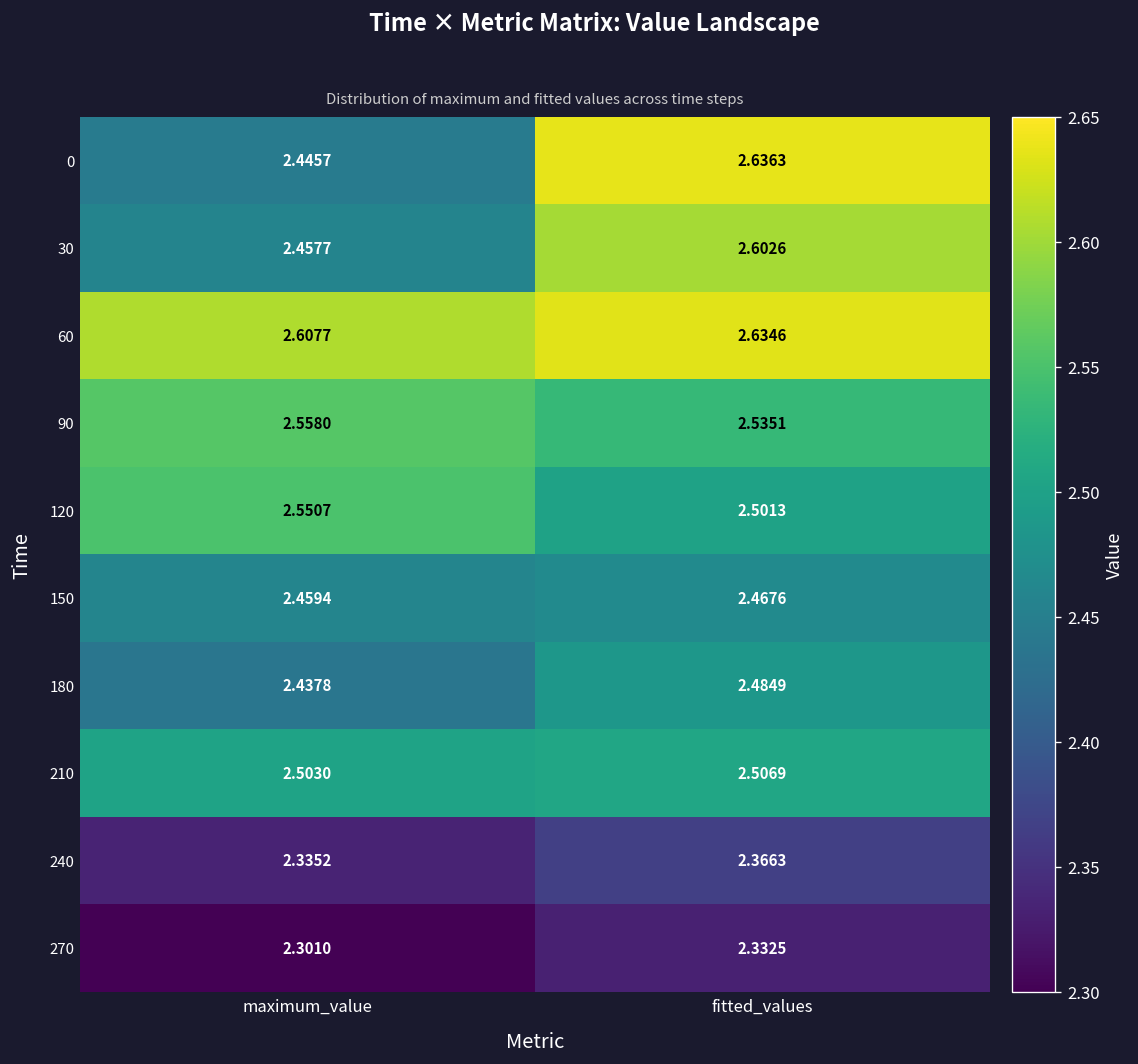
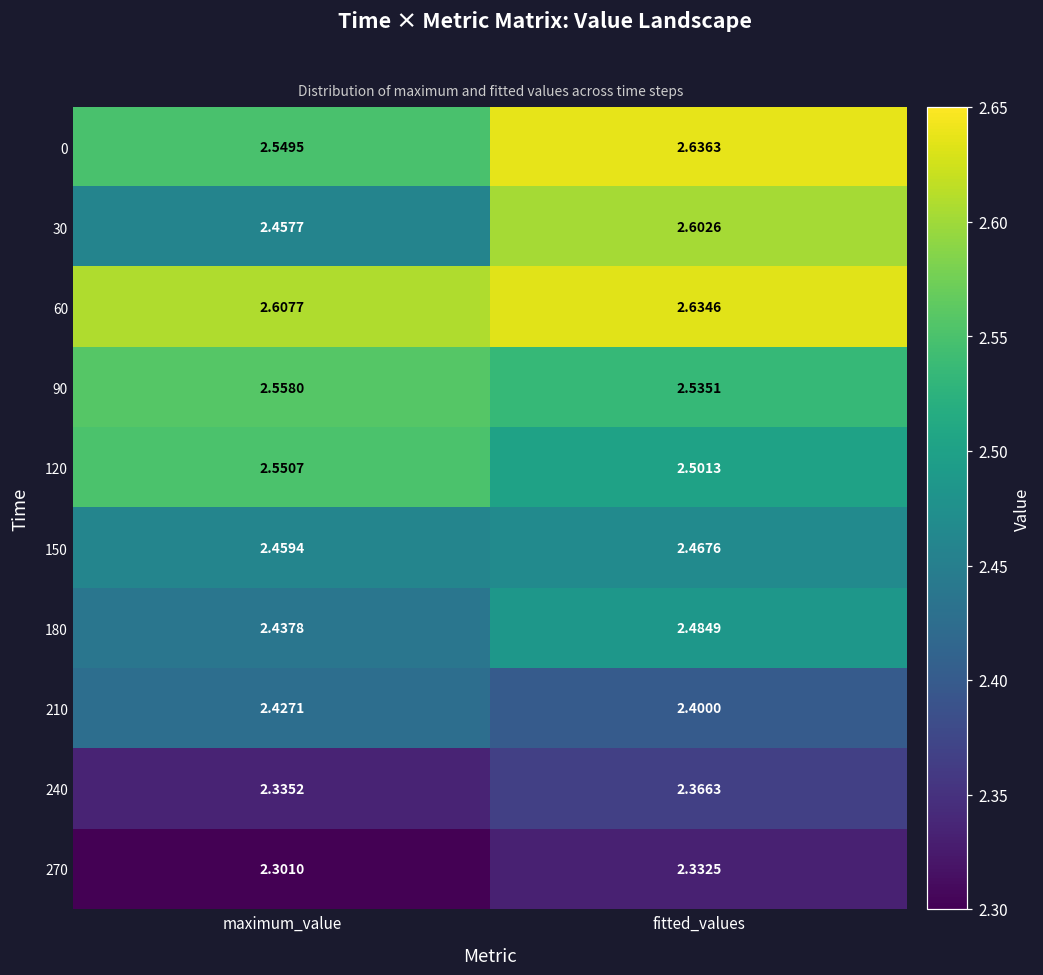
0, maximum_value: 2.4457 -> 2.5495
210, maximum_value: 2.5030 -> 2.4271
210, fitted_values: 2.5069 -> 2.4000
